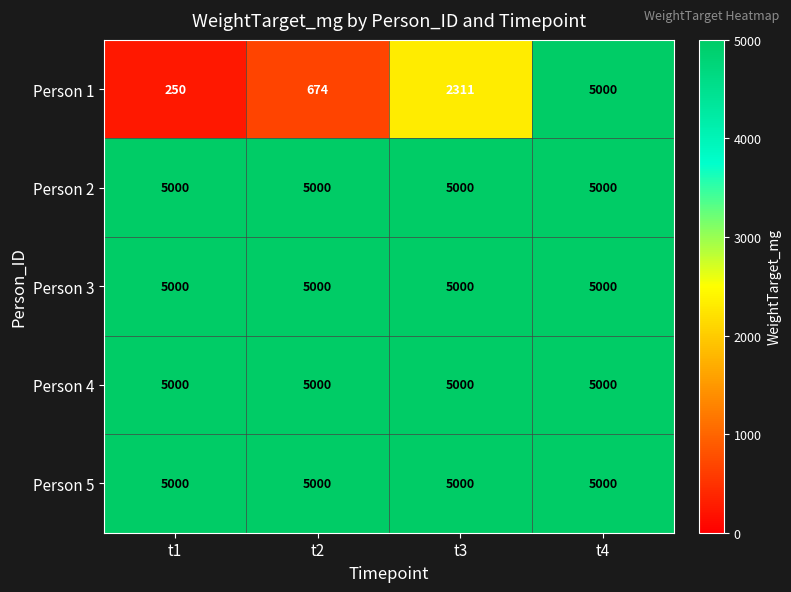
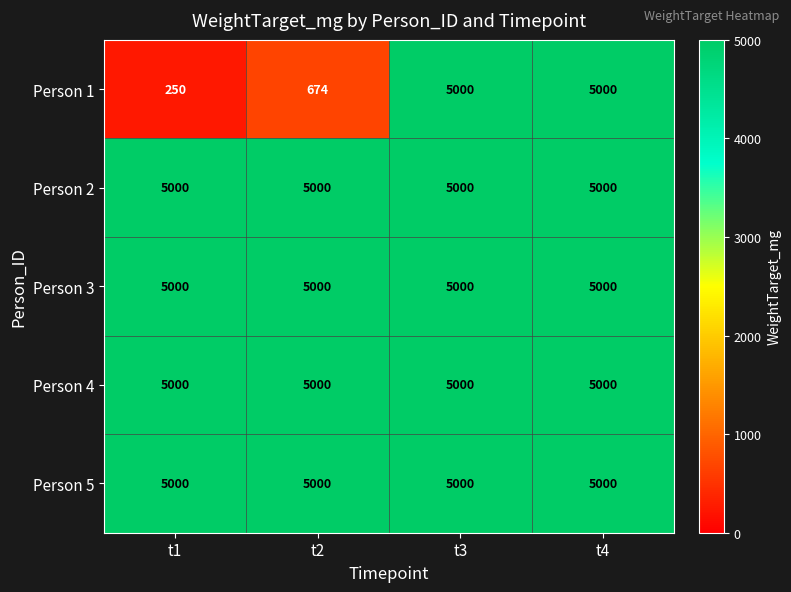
Person 1, t3: 2311 -> 5000
